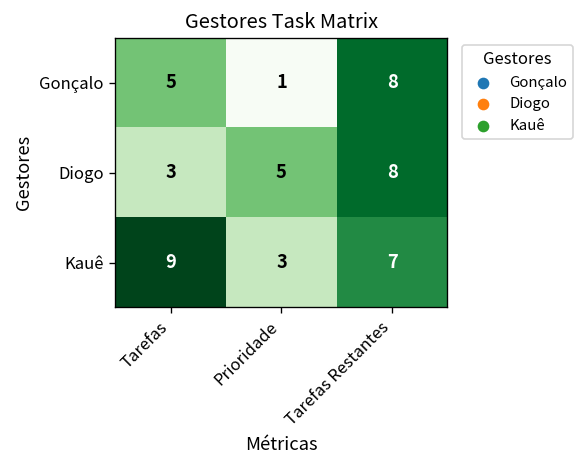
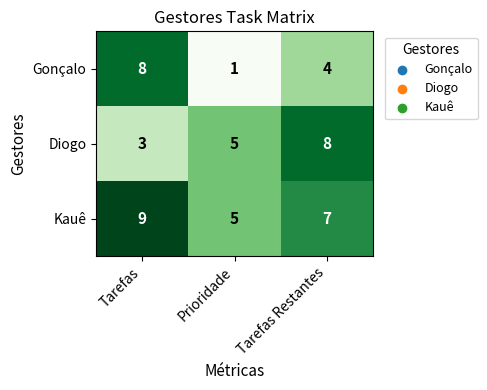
Gonçalo, Tarefas: 5 -> 8
Gonçalo, Tarefas Restantes: 8 -> 4
Kauê, Prioridade: 3 -> 5
